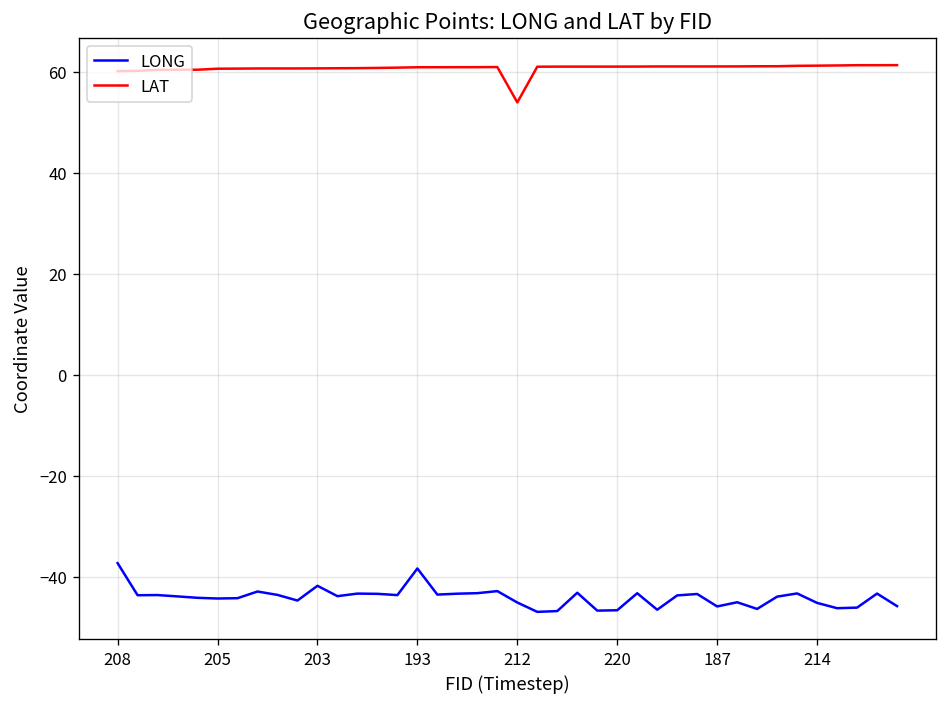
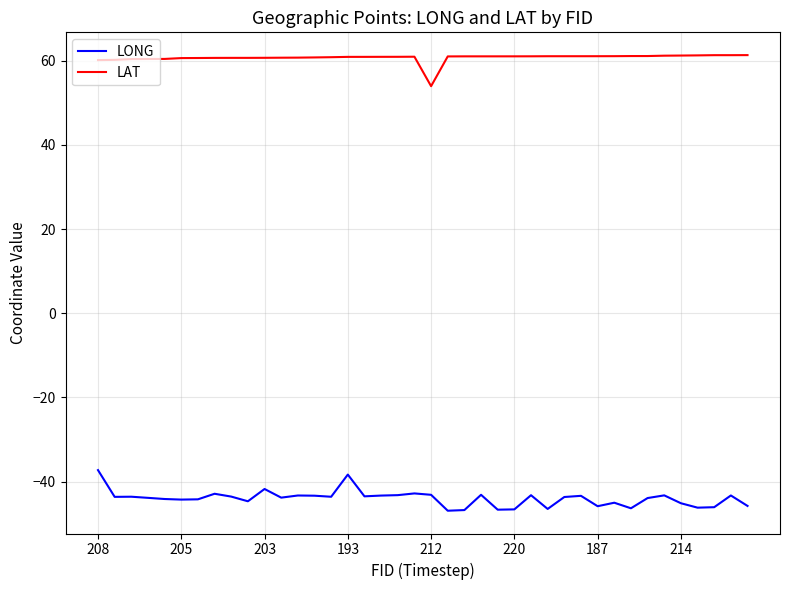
LONG, 212: -45 -> -43
